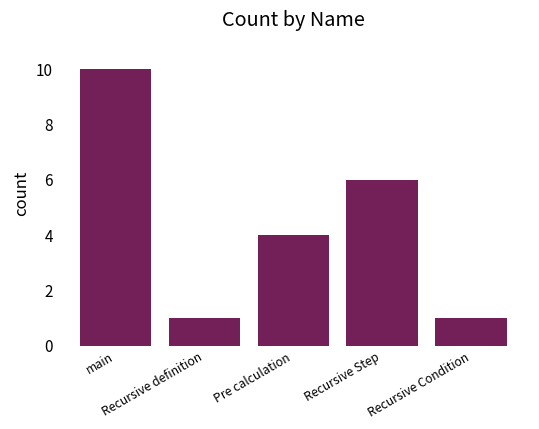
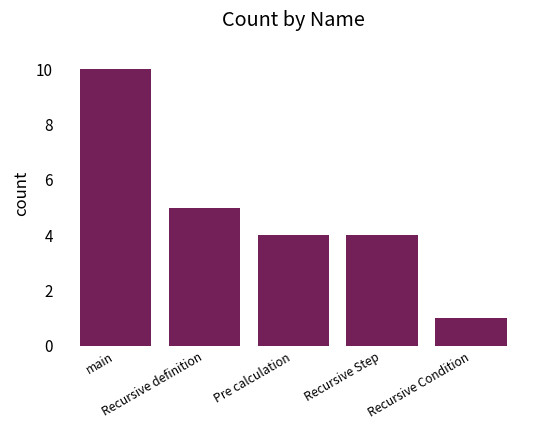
Recursive definition: 1 -> 5
Recursive Step: 6 -> 4
